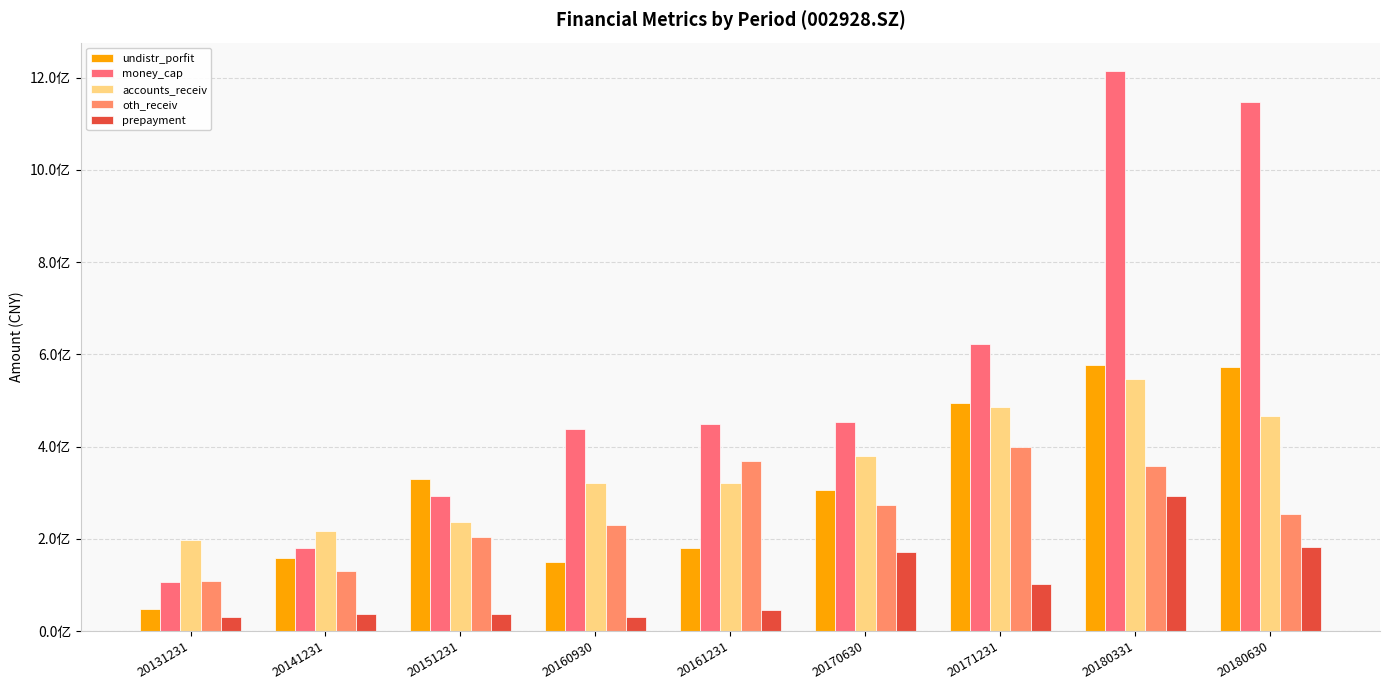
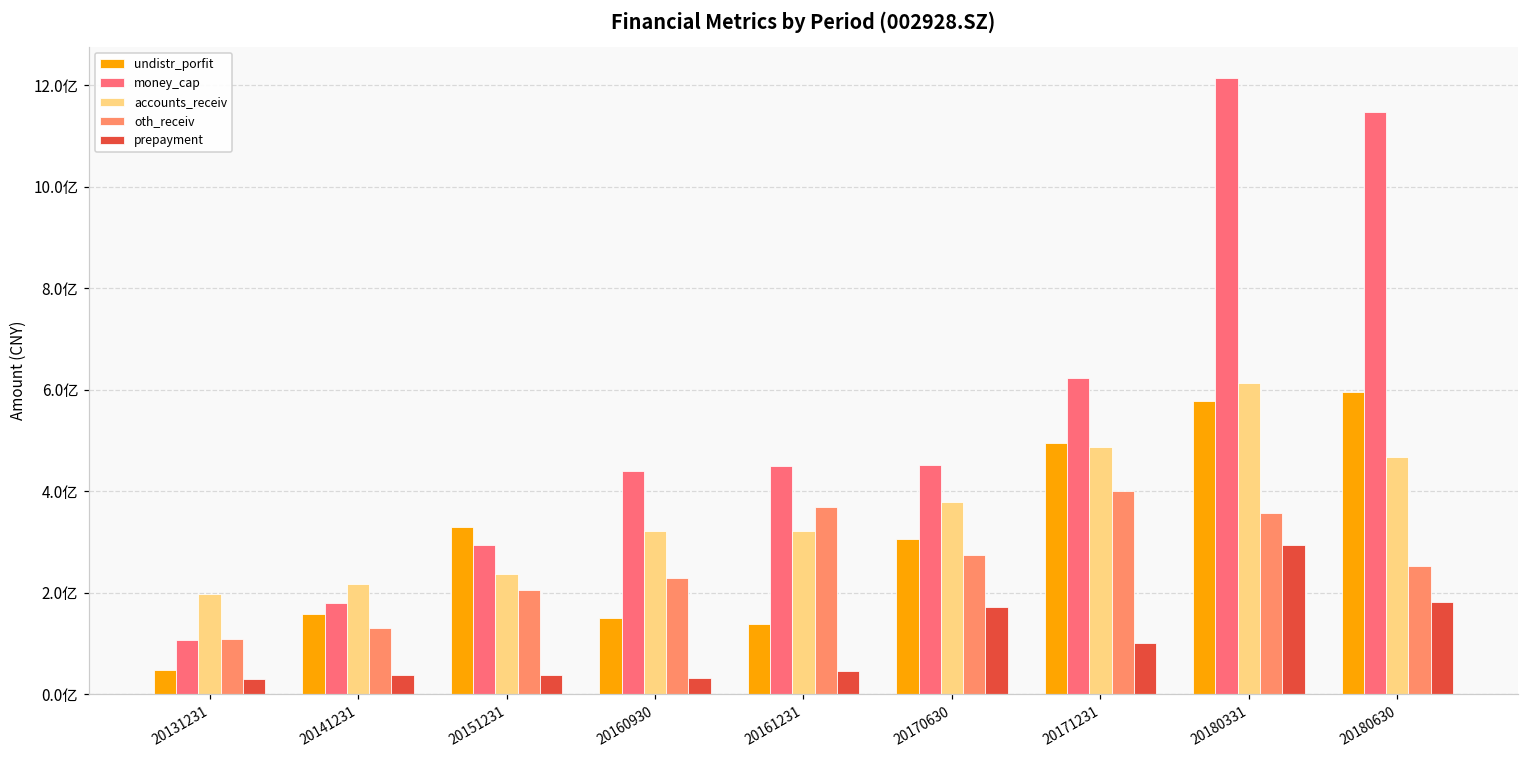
undistr_porfit, 20161231: 1.8亿 -> 1.4亿
accounts_receiv, 20180331: 5.5亿 -> 6.1亿
undistr_porfit, 20180630: 5.7亿 -> 6.0亿
